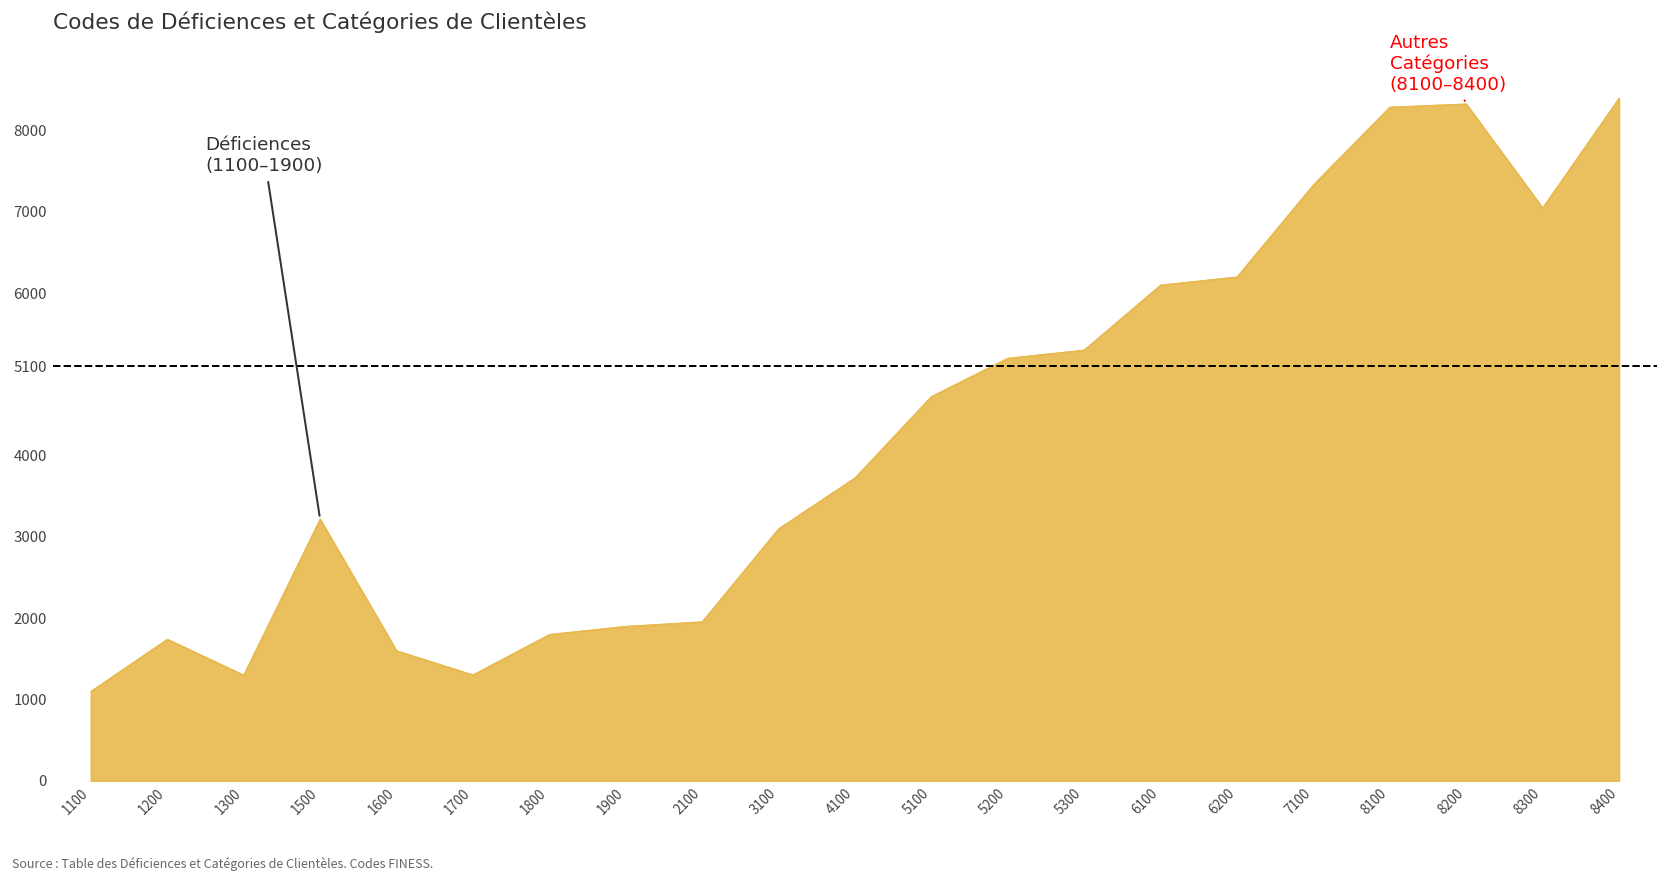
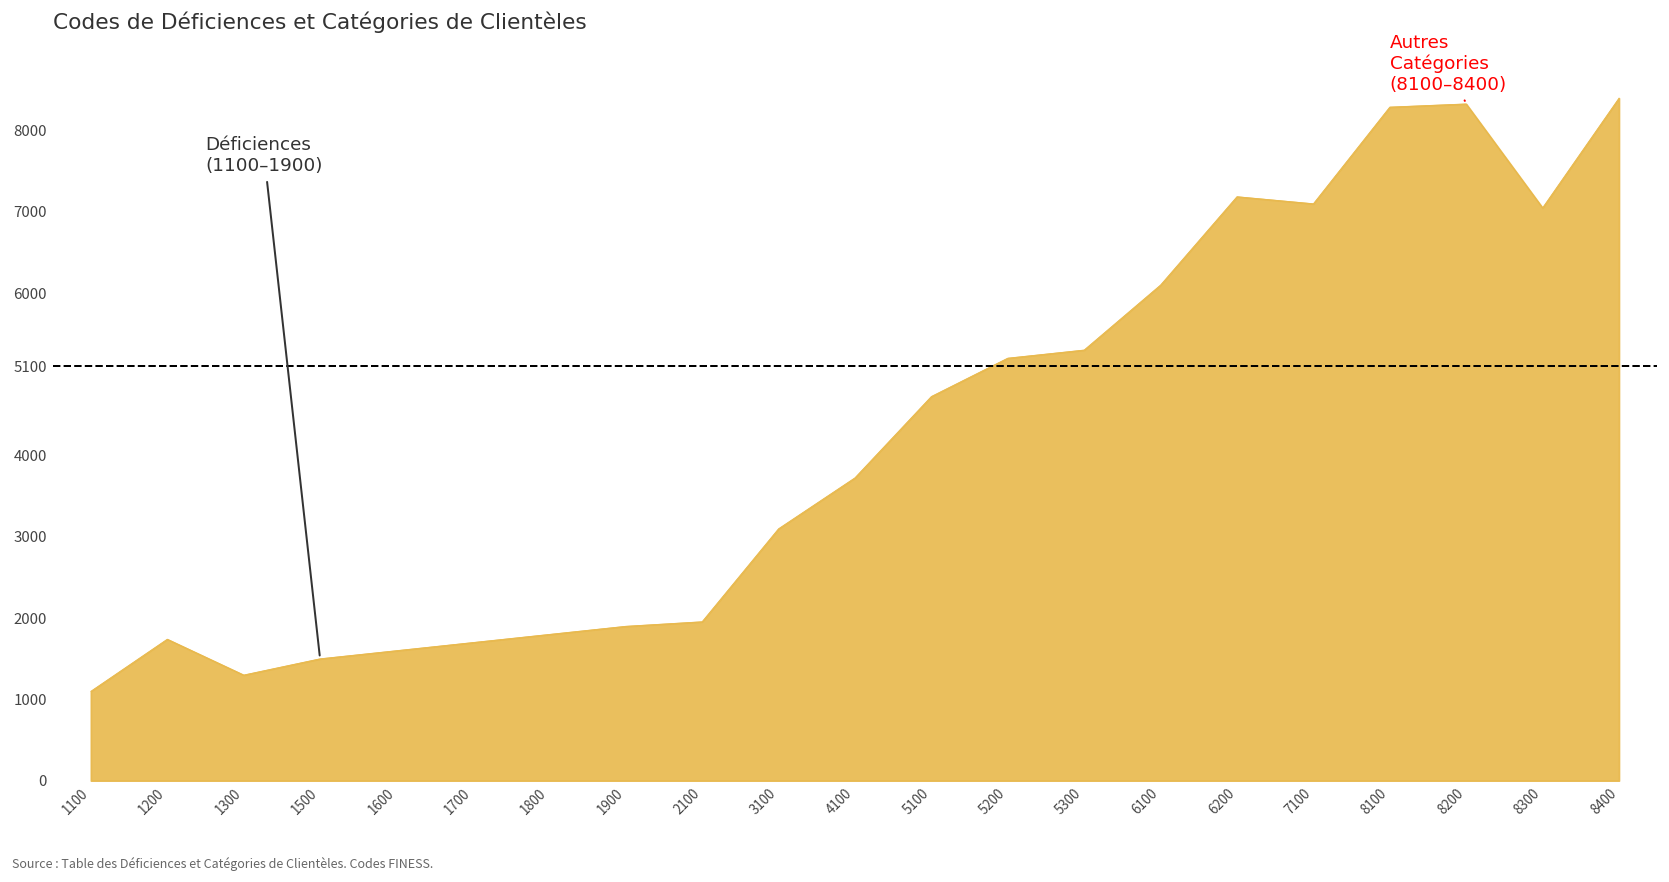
1500: 3200 -> 1500
1700: 1300 -> 1700
6200: 6200 -> 7200
7100: 7300 -> 7100
